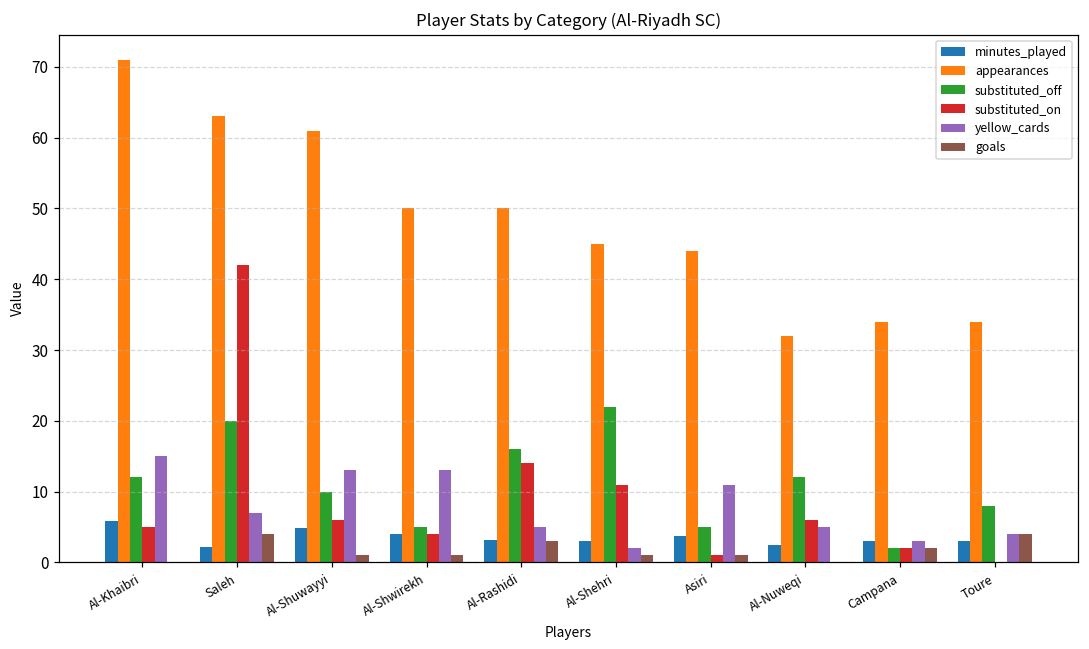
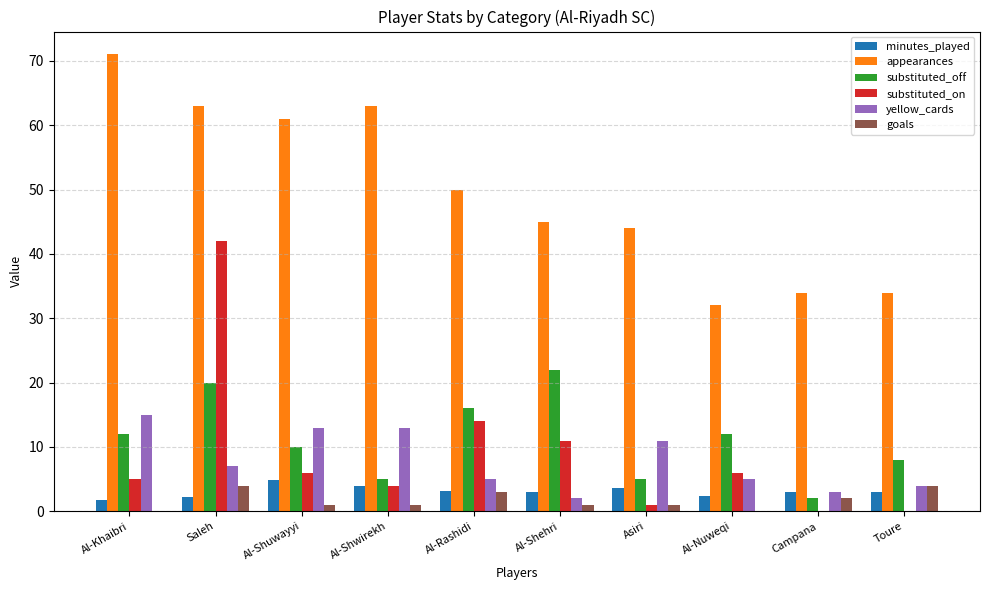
minutes_played, Al-Khaibri: 6 -> 2
appearances, Al-Shwirekh: 50 -> 63
substituted_on, Campana: 2 -> 0
